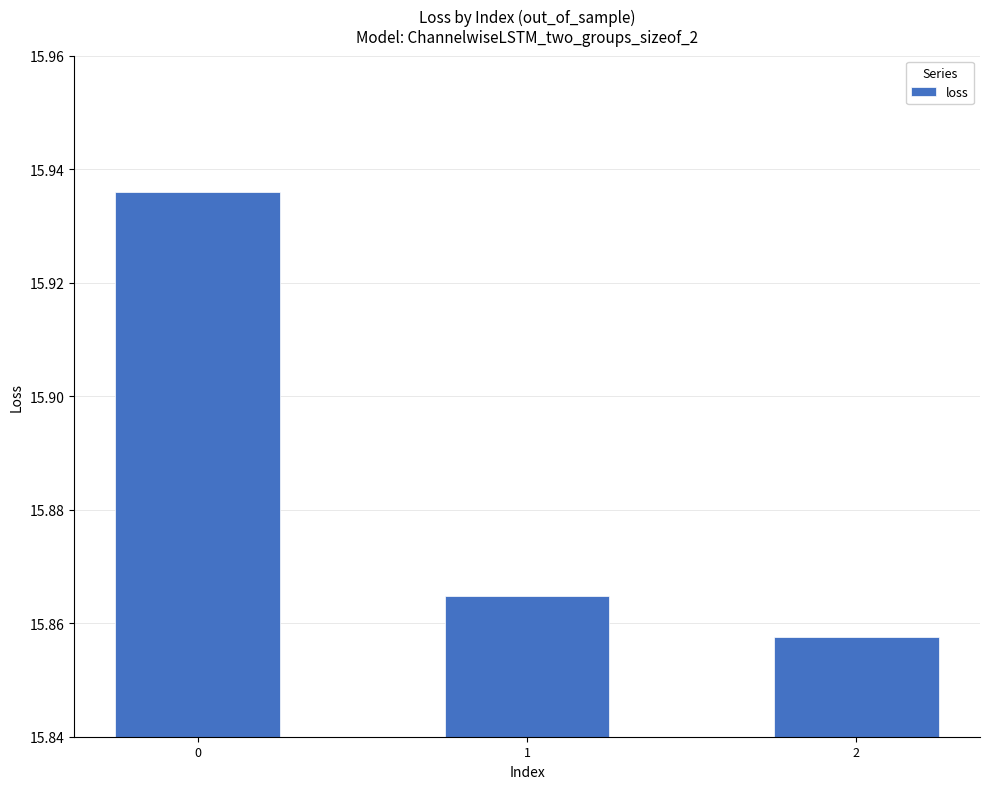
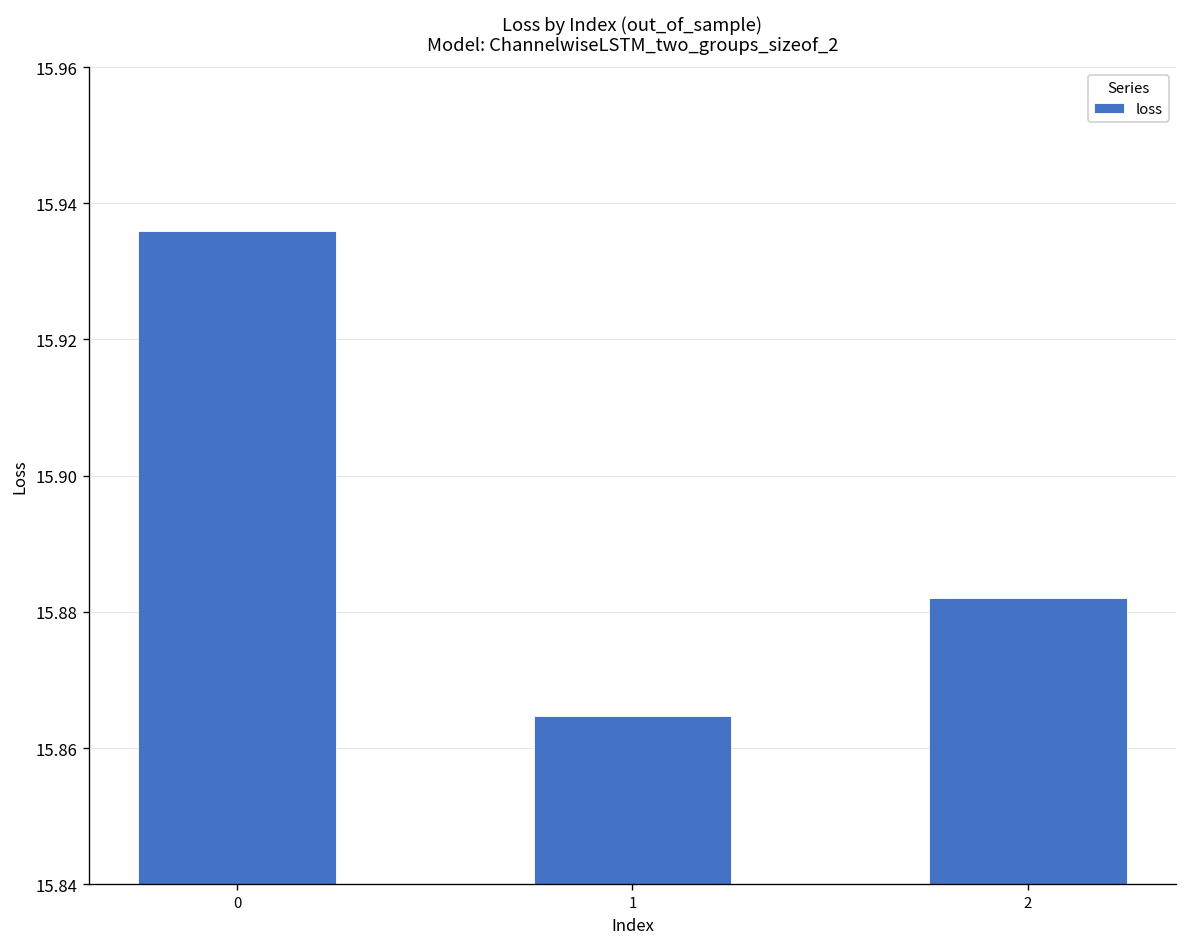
2: 15.858 -> 15.882
